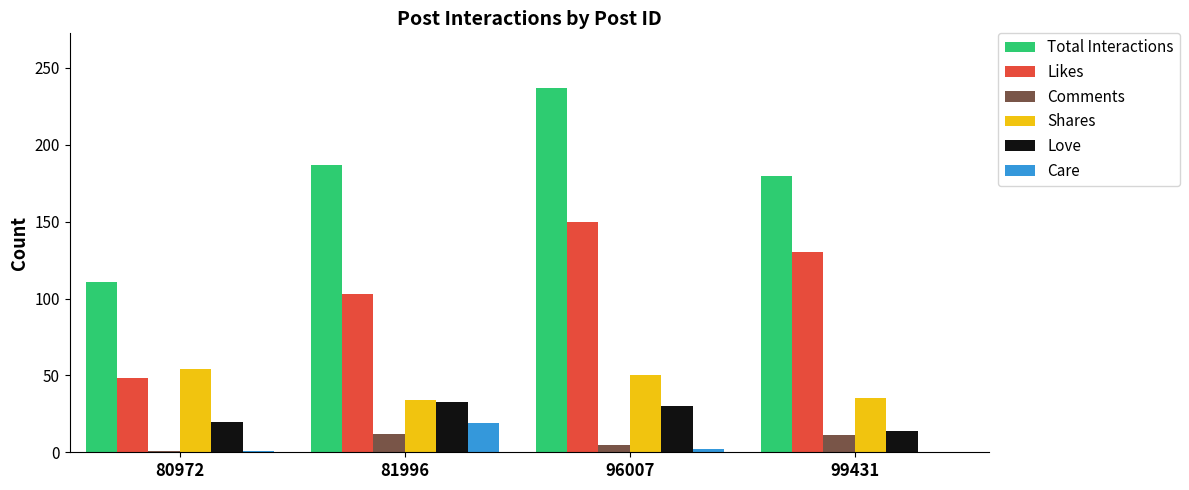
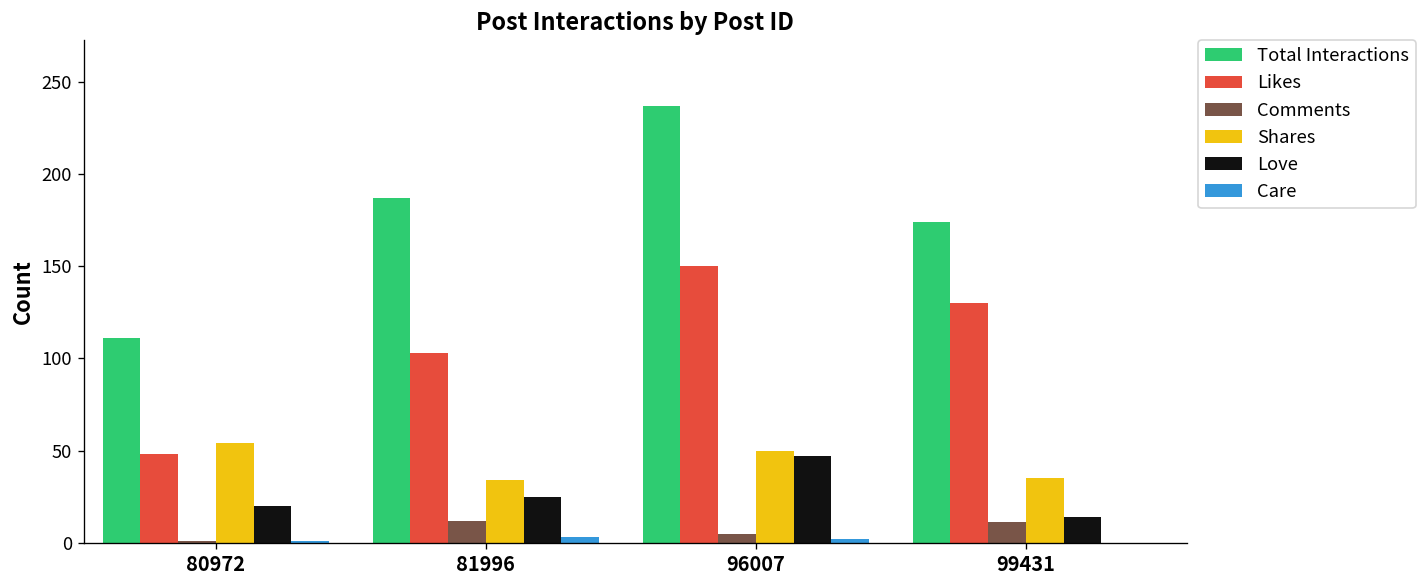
Love, 81996: 33 -> 25
Care, 81996: 19 -> 3
Love, 96007: 30 -> 47
Total Interactions, 99431: 180 -> 174
